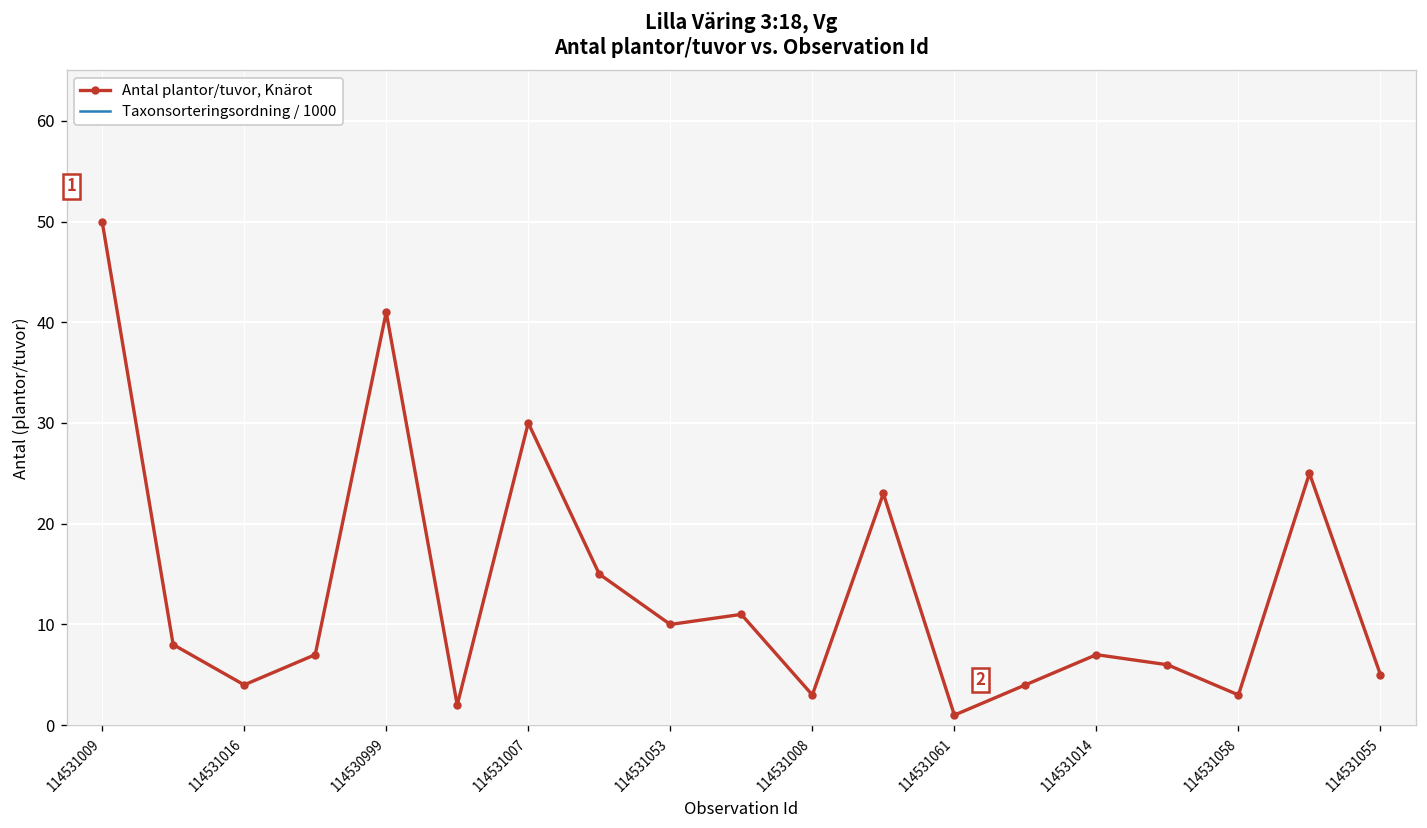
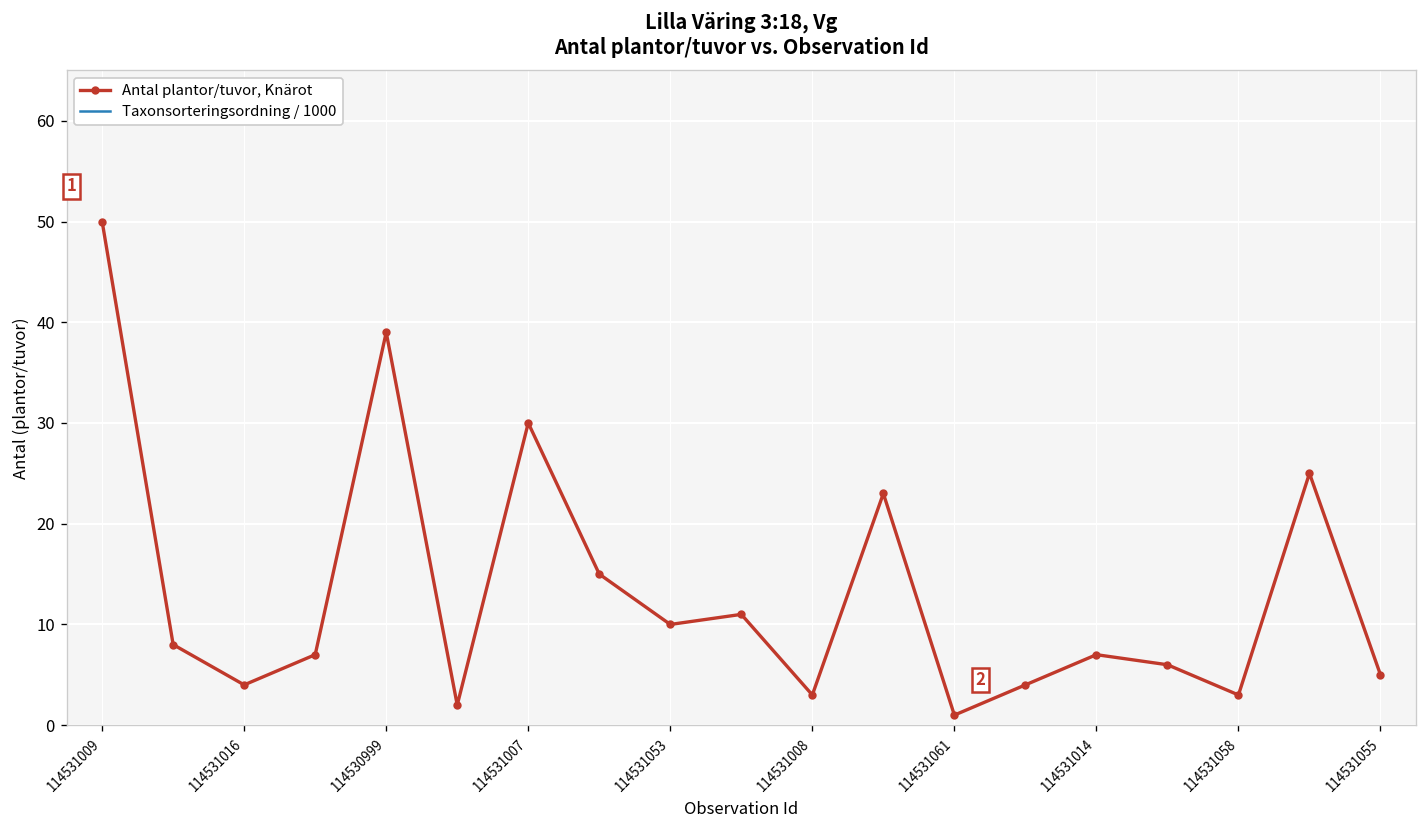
Antal plantor/tuvor, Knärot, 114530999: 41 -> 39
